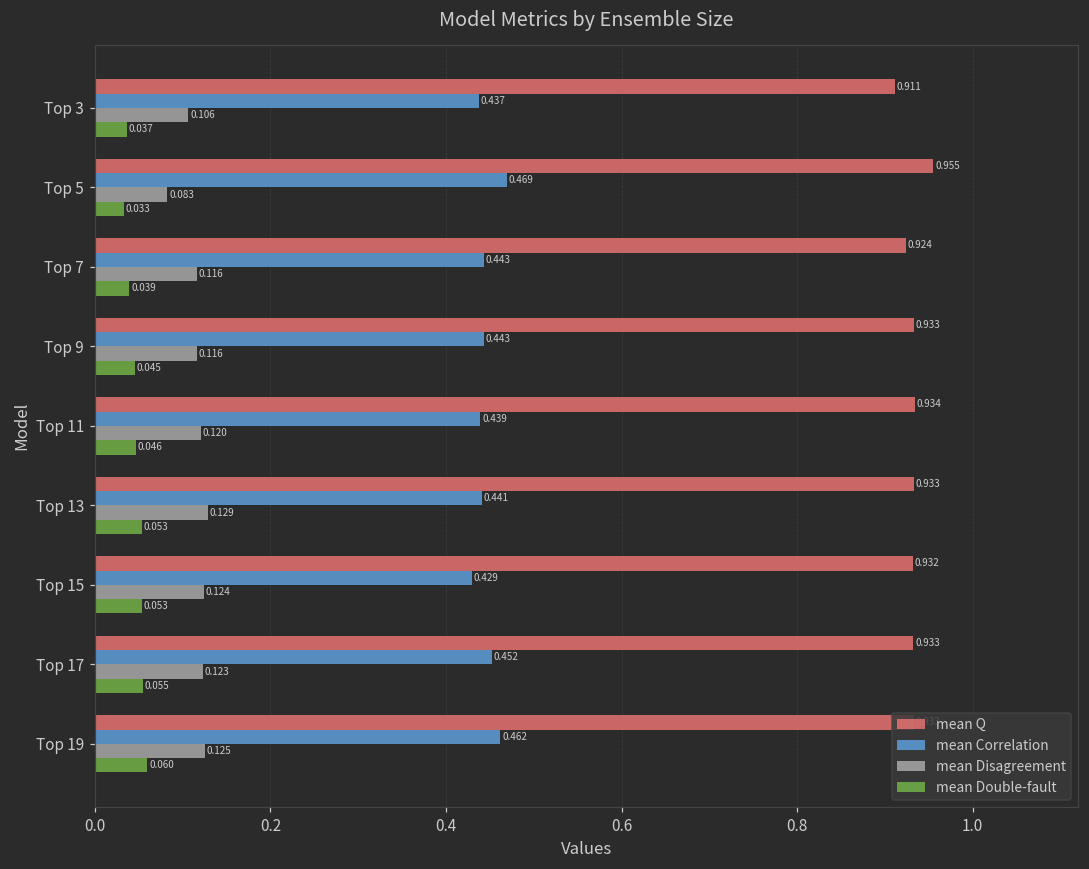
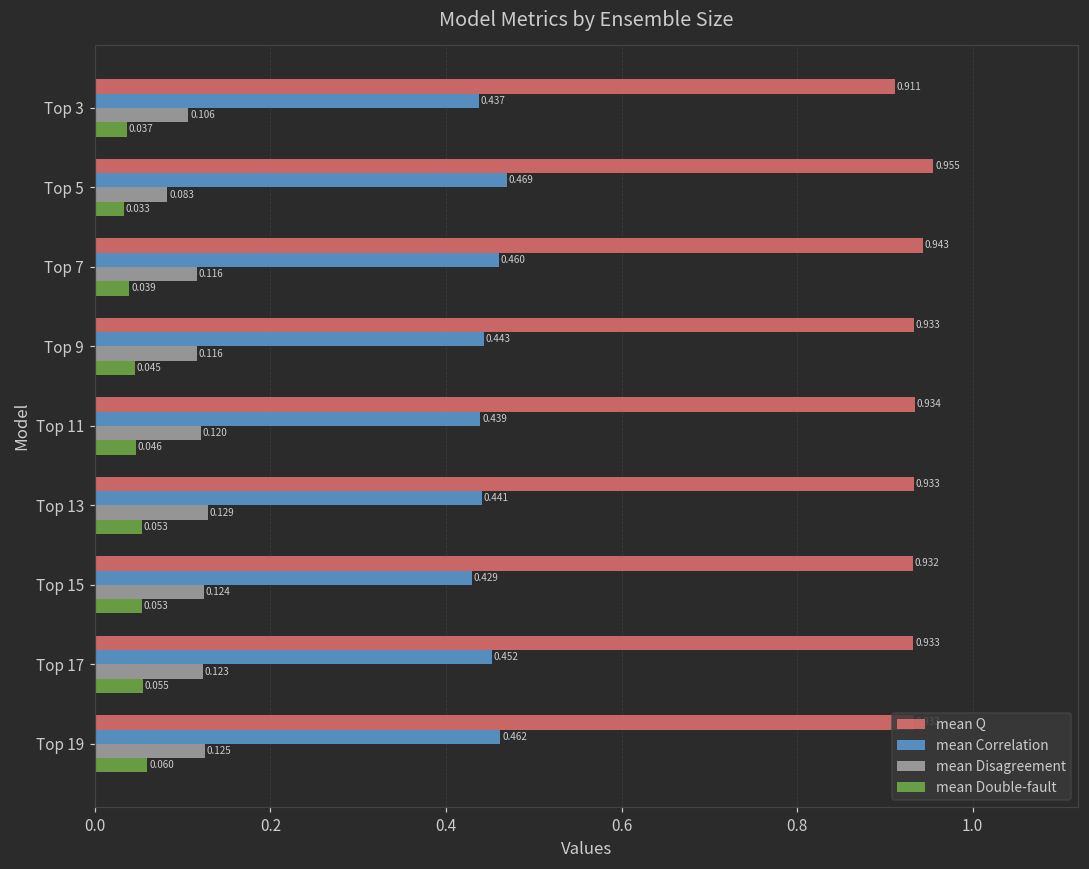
mean Q, Top 7: 0.924 -> 0.943
mean Correlation, Top 7: 0.443 -> 0.460
